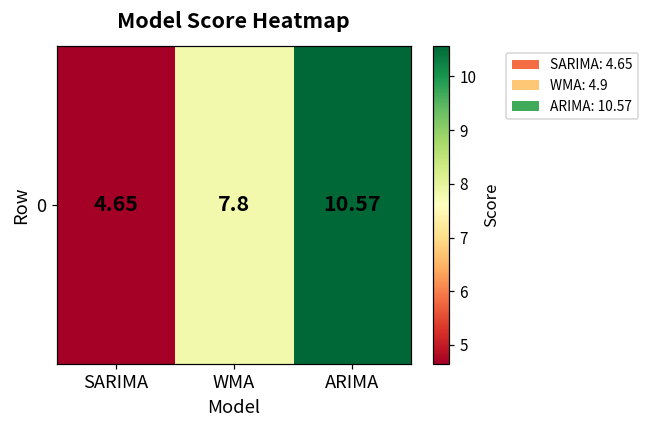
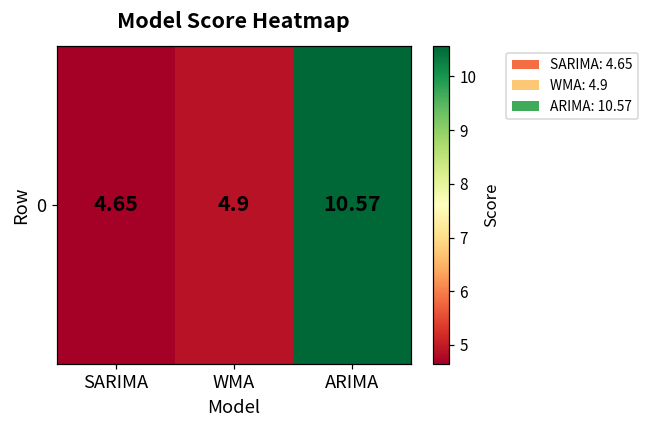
0, WMA: 7.8 -> 4.9
